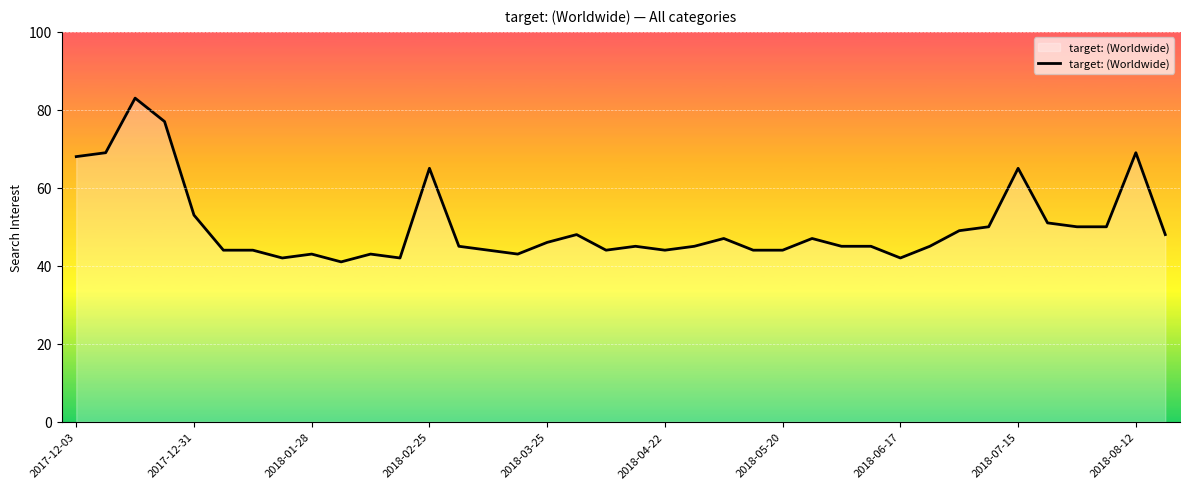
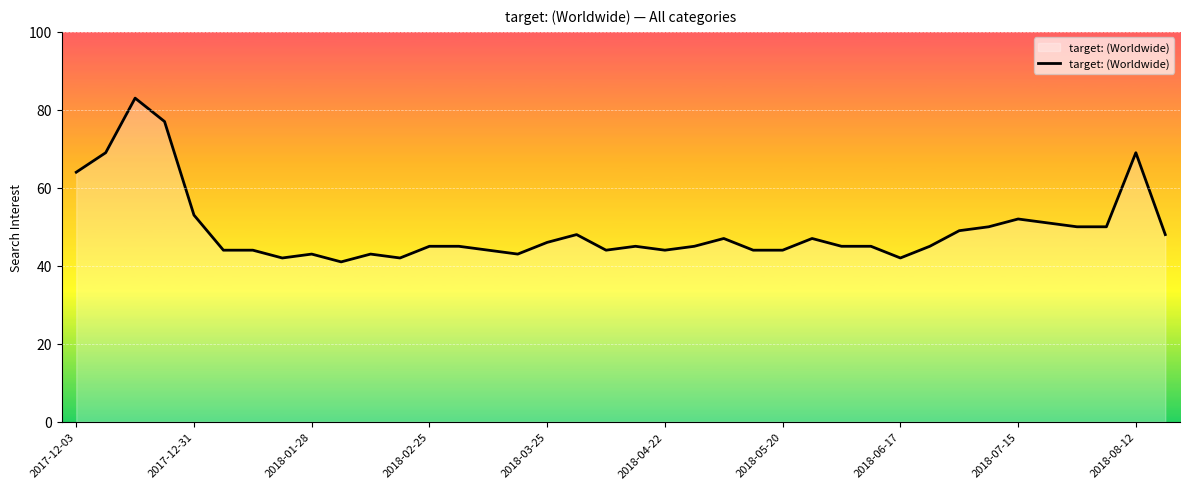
2017-12-03: 68 -> 64
2018-02-25: 65 -> 45
2018-07-15: 65 -> 52
